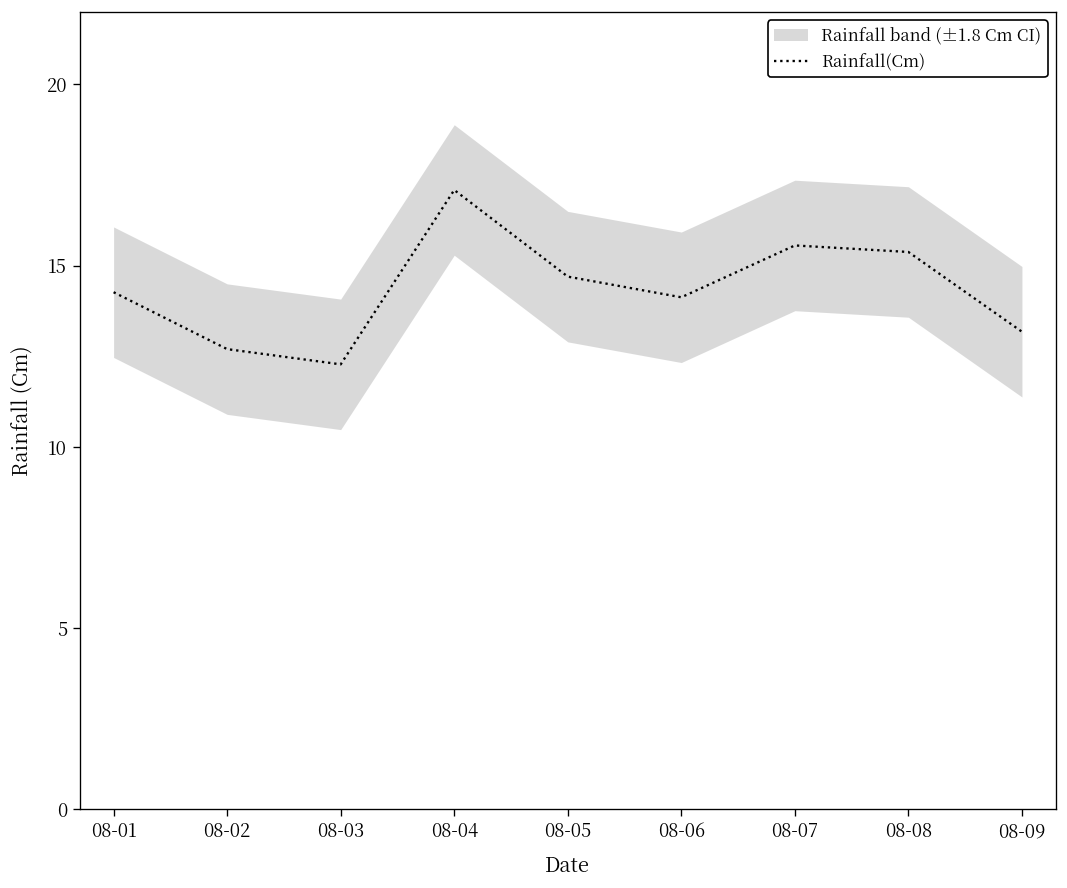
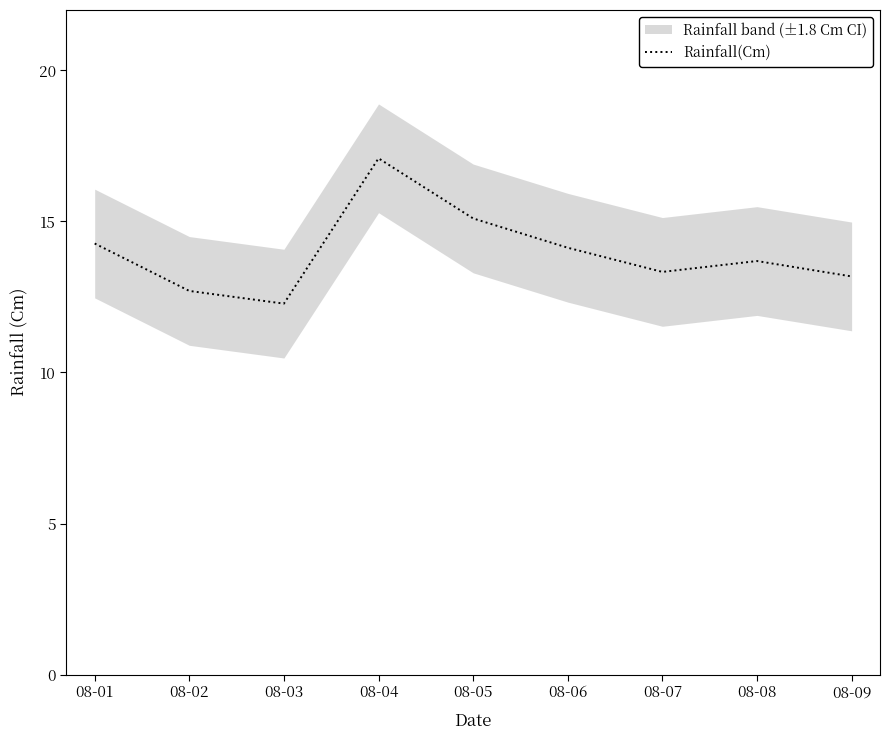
Rainfall(Cm), 08-05: 14.7 -> 15.1
Rainfall(Cm), 08-07: 15.6 -> 13.3
Rainfall(Cm), 08-08: 15.4 -> 13.7
